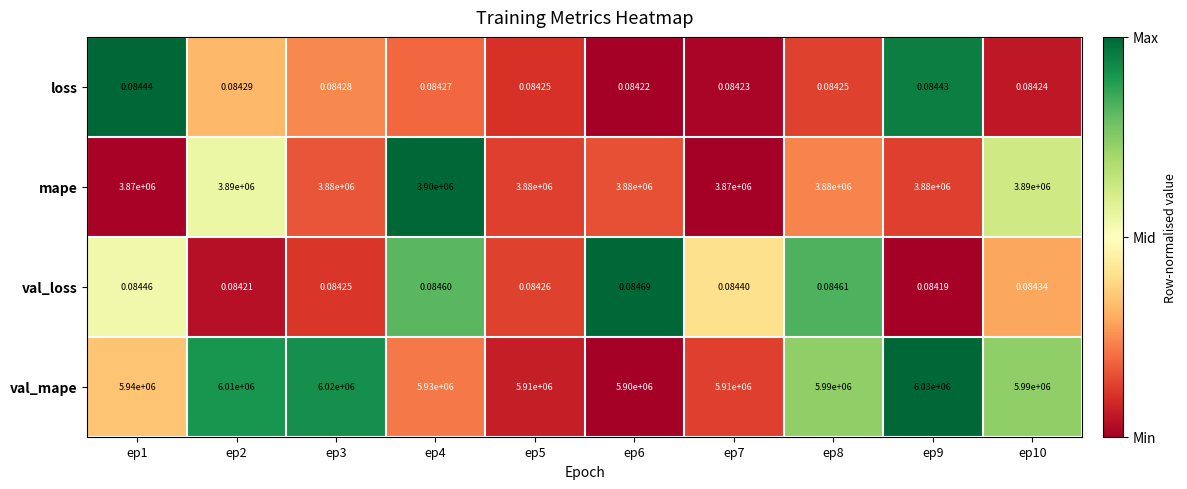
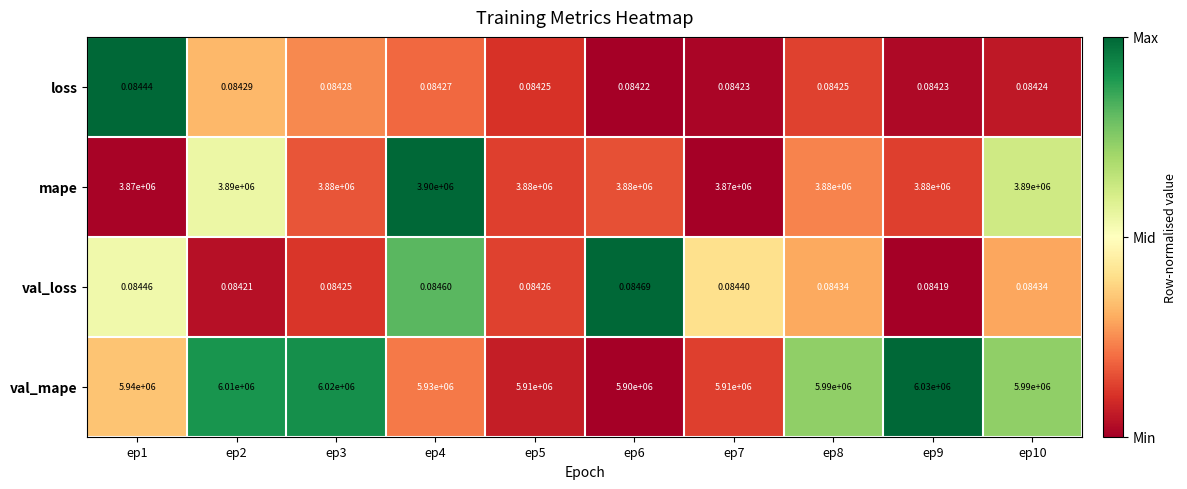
loss, ep9: 0.08443 -> 0.08423
val_loss, ep8: 0.08461 -> 0.08434
